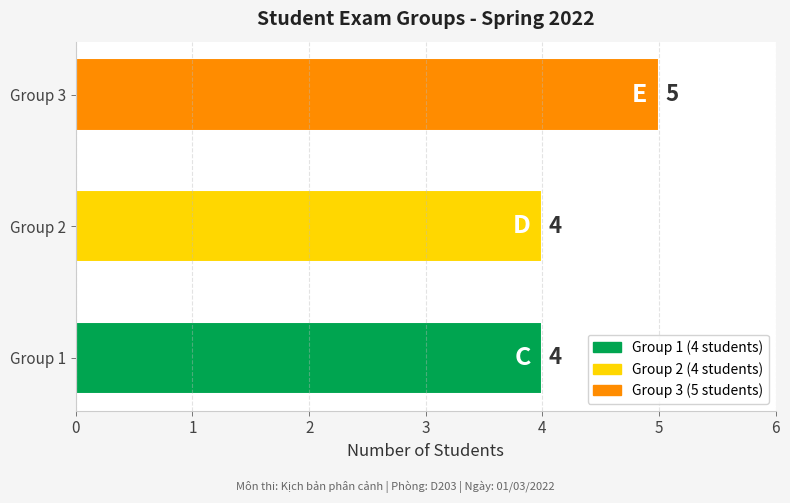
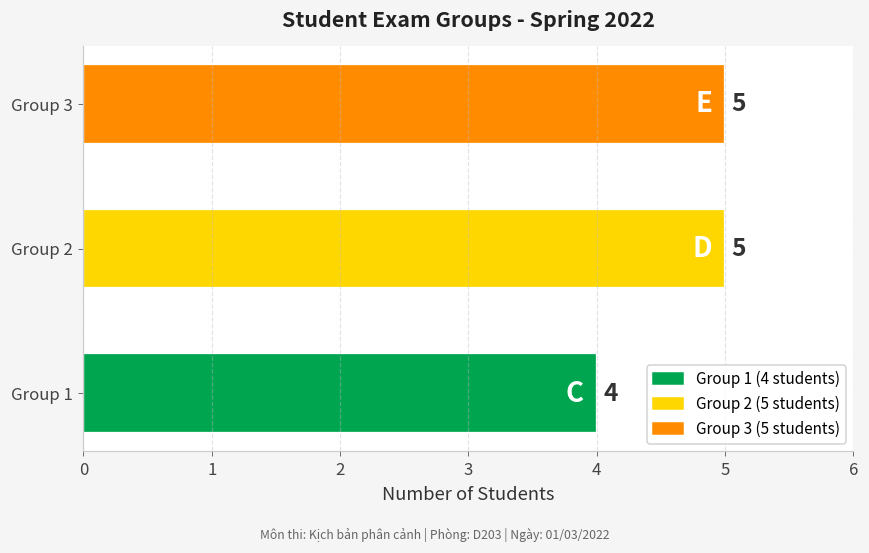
Group 2: 4 -> 5
